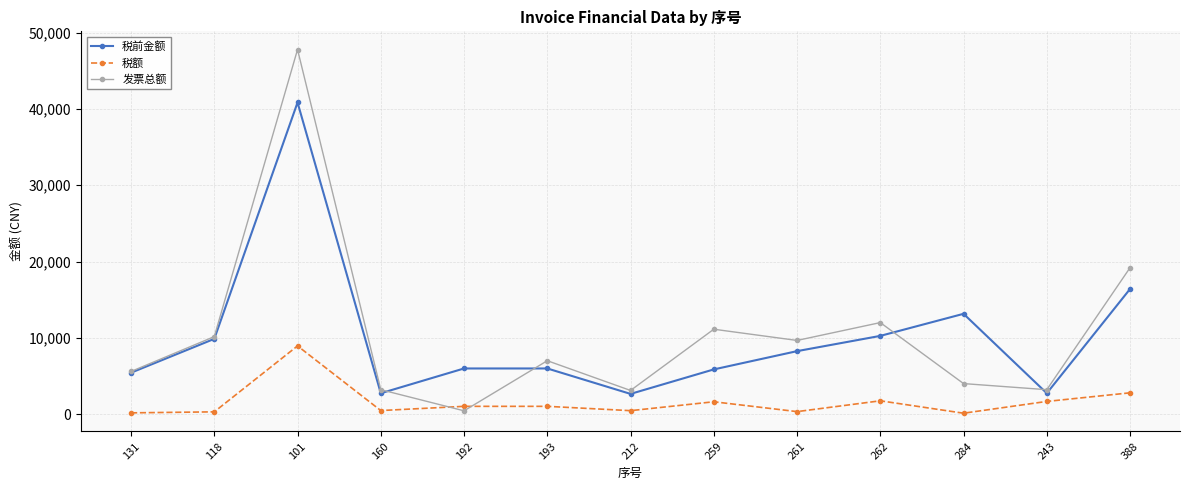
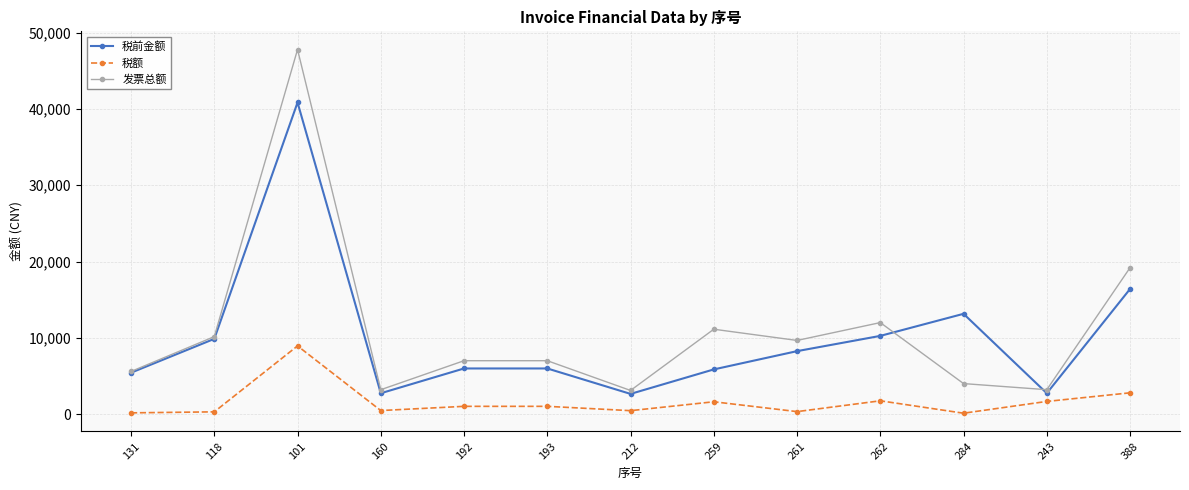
发票总额, 192: 0 -> 7,000
